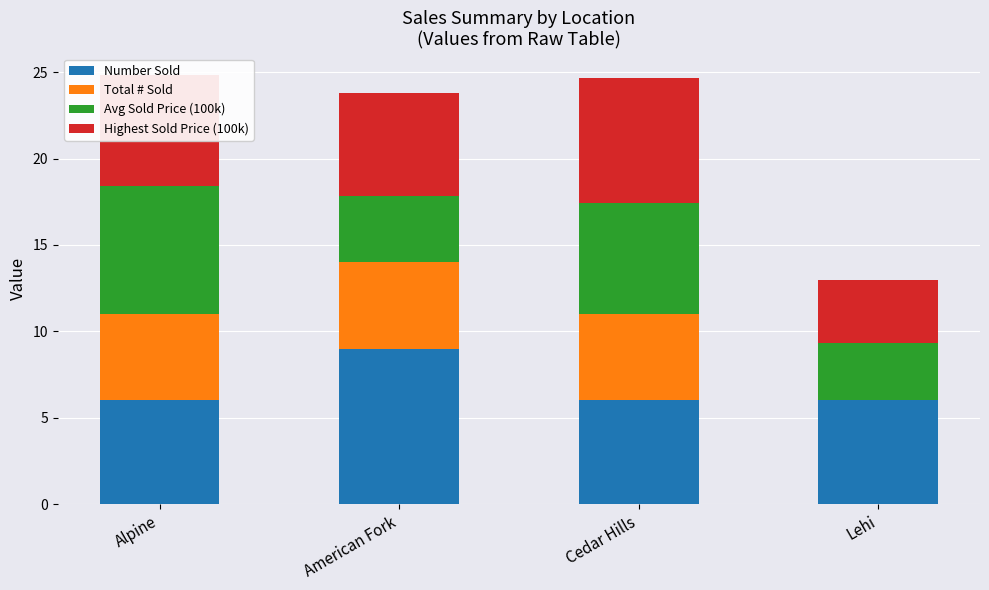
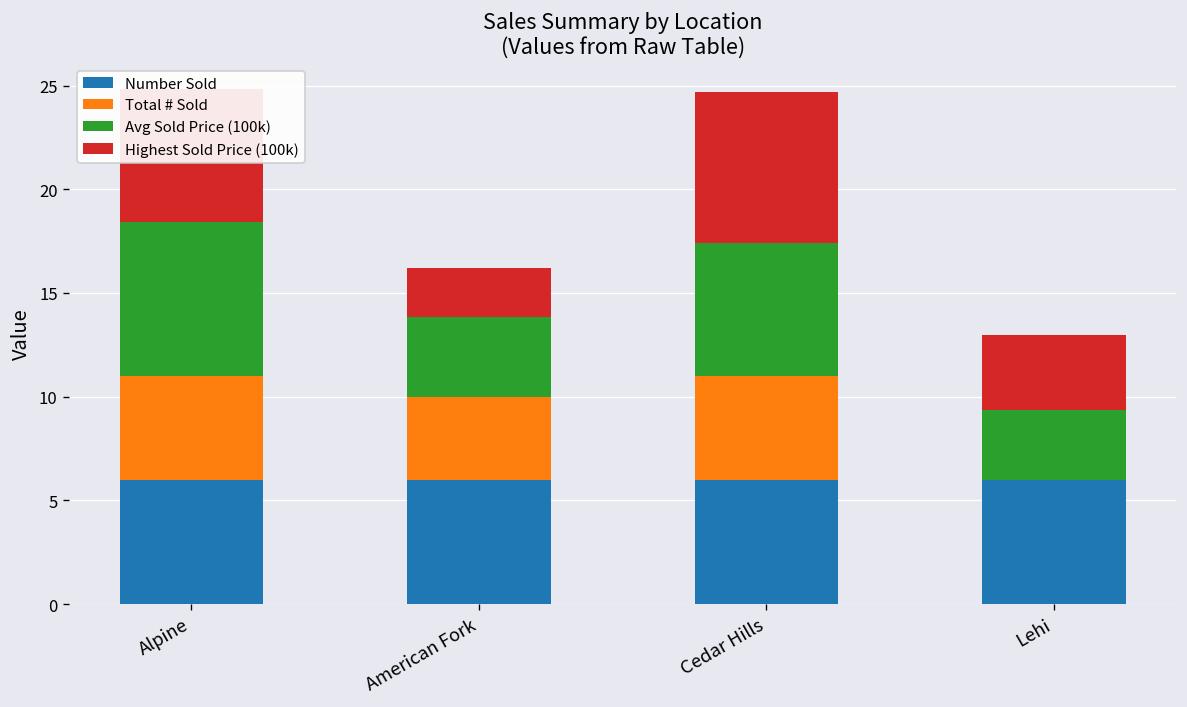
Number Sold, American Fork: 9 -> 6
Total # Sold, American Fork: 5 -> 4
Highest Sold Price (100k), American Fork: 5.9 -> 2.3
